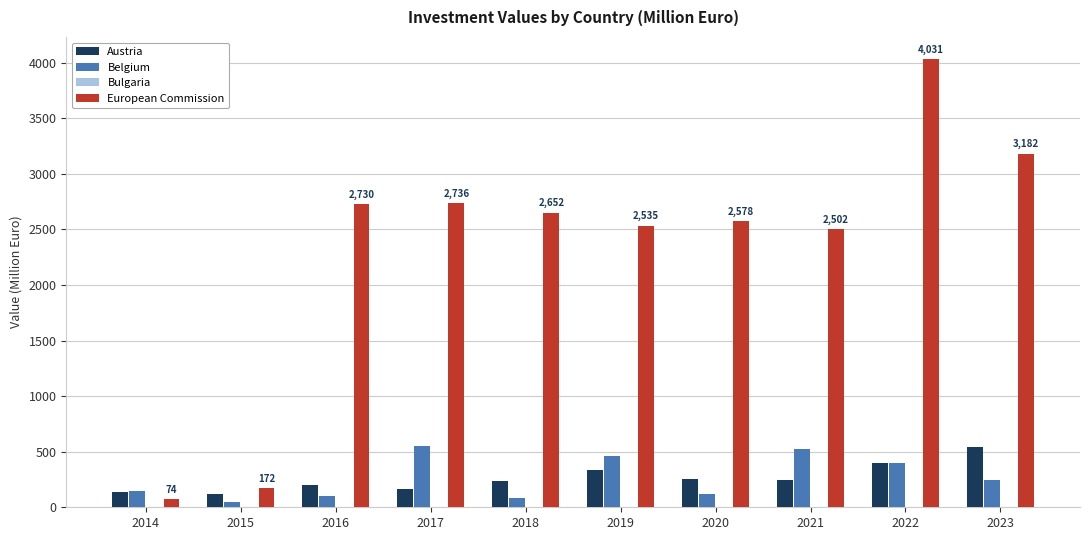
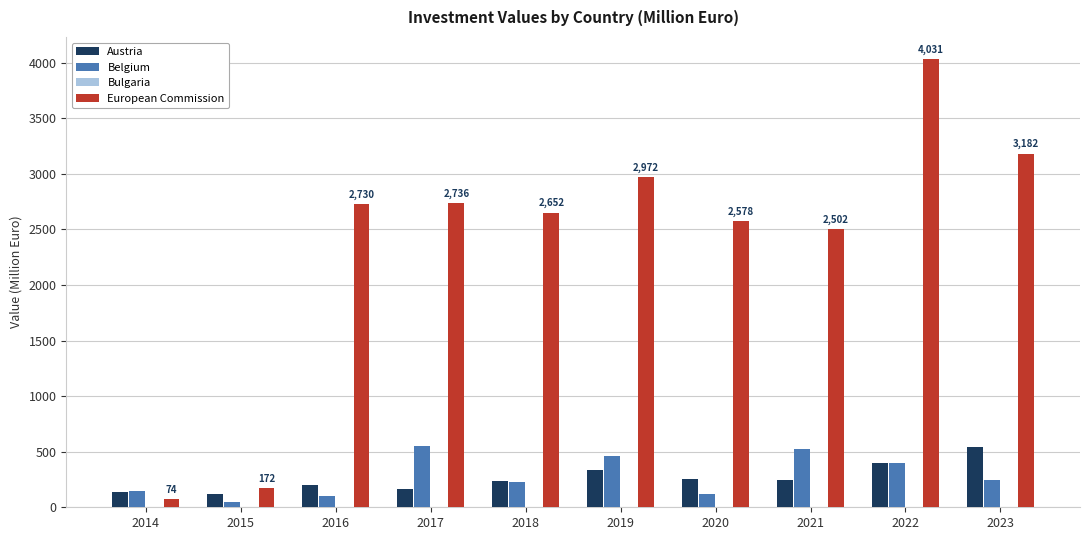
Belgium, 2018: 80 -> 230
European Commission, 2019: 2,535 -> 2,972
